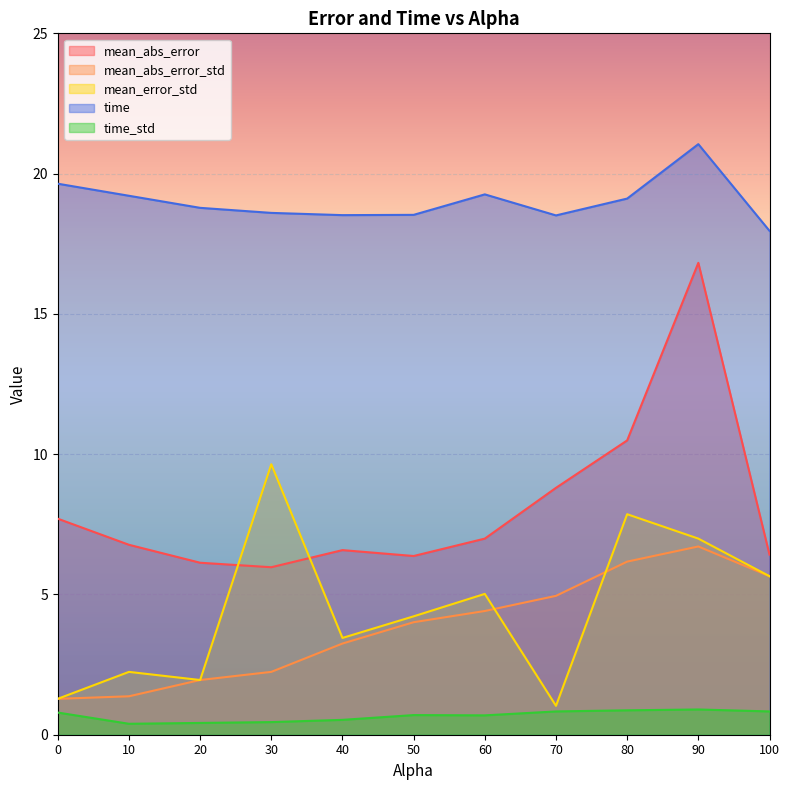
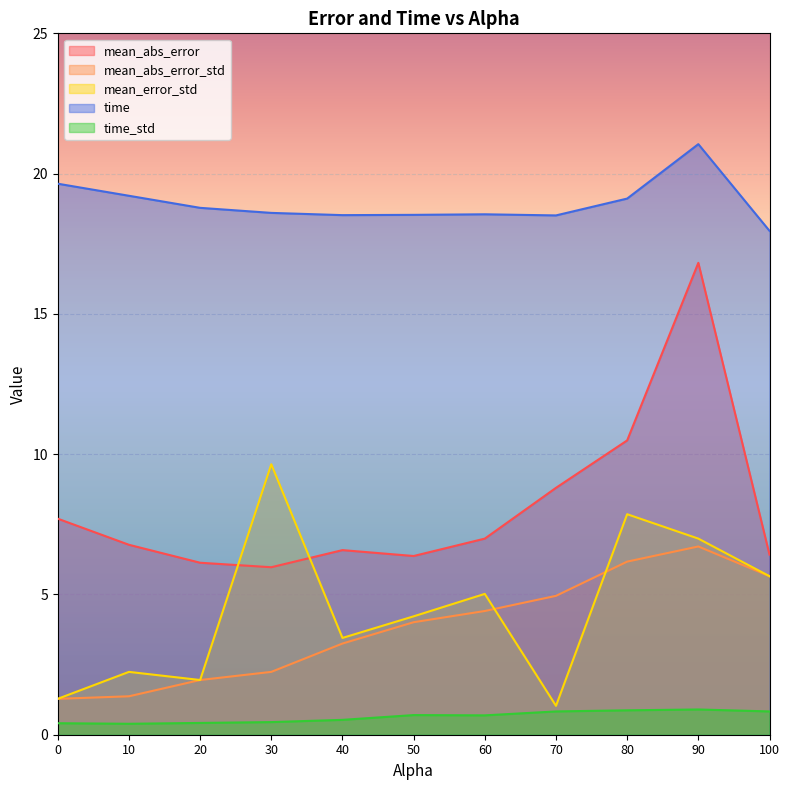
time_std, 0: 0.8 -> 0.4
time, 60: 19.3 -> 18.6
